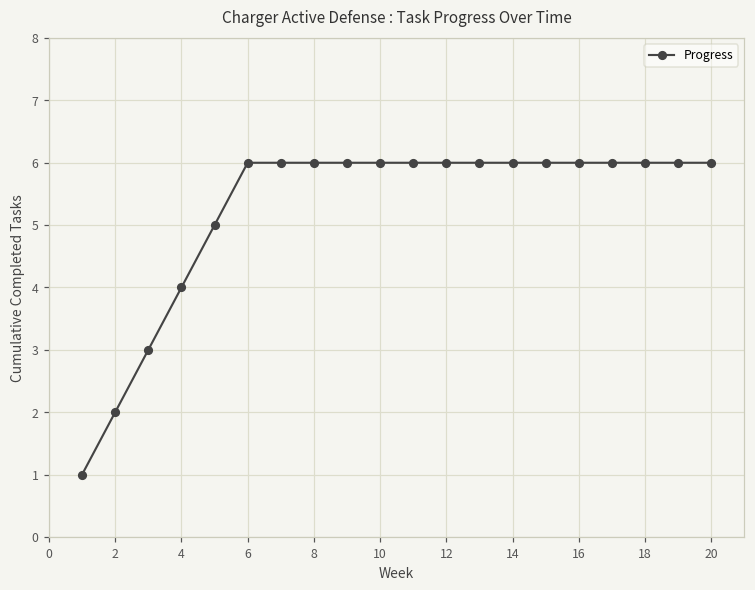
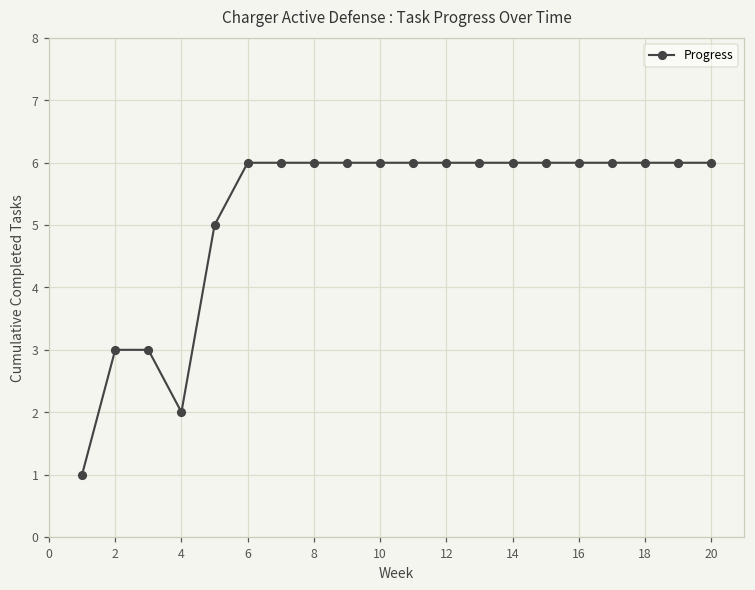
2: 2 -> 3
4: 4 -> 2
